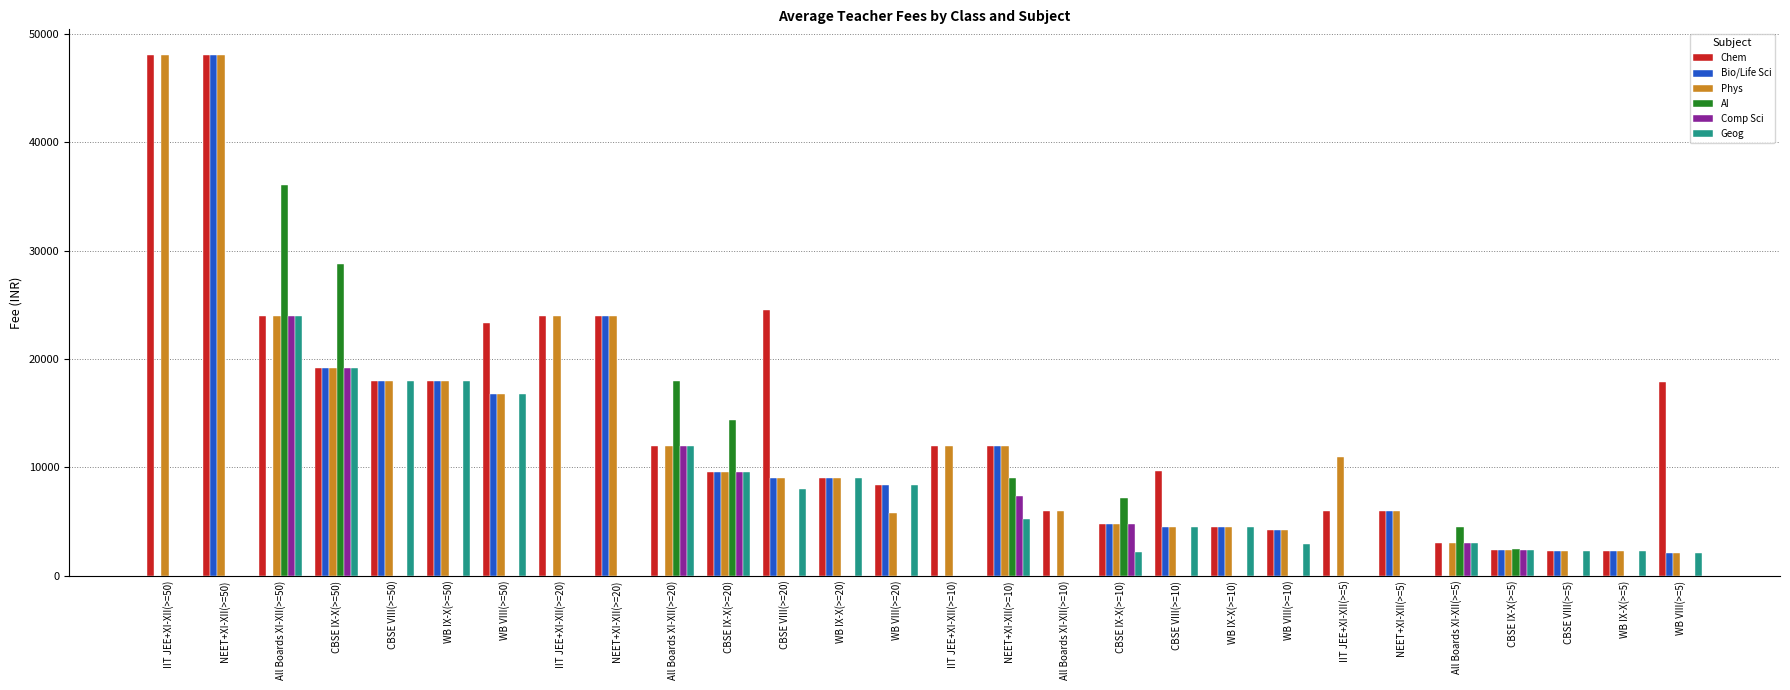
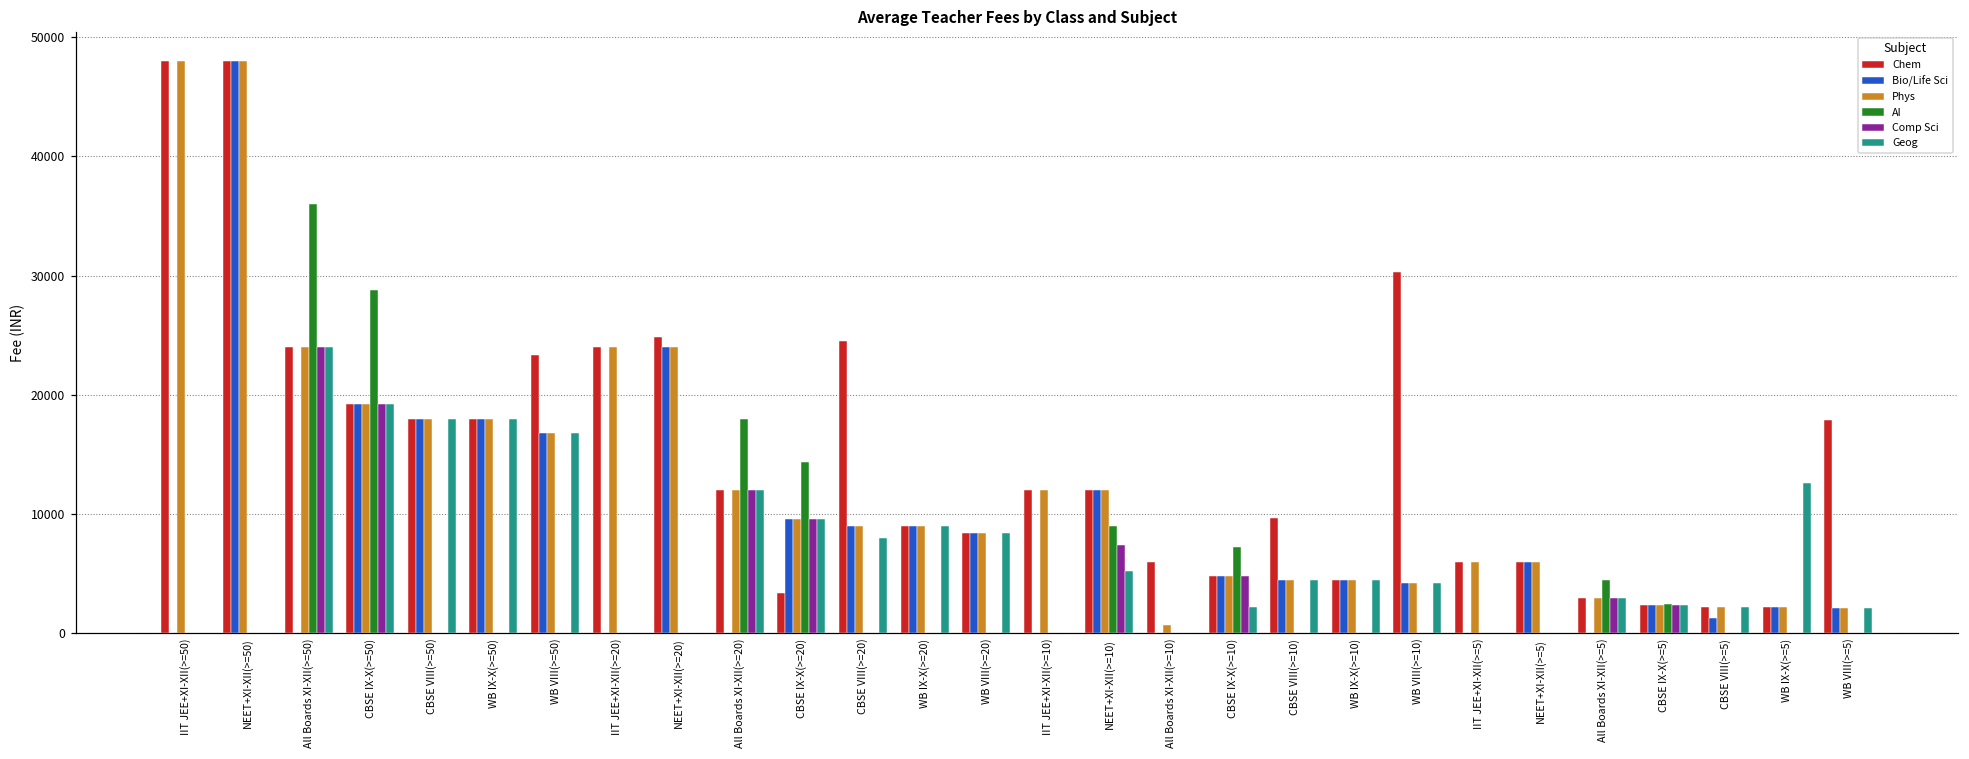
Chem, NEET+XI-XII(>=20): 24000 -> 24800
Chem, CBSE IX-X(>=20): 9600 -> 3400
Phys, WB VIII(>=20): 5800 -> 8400
Phys, All Boards XI-XII(>=10): 6000 -> 700
Chem, WB VIII(>=10): 4200 -> 30300
Geog, WB VIII(>=10): 3000 -> 4200
Phys, IIT JEE+XI-XII(>=5): 11000 -> 6000
Bio/Life Sci, CBSE VIII(>=5): 2300 -> 1300
Geog, WB IX-X(>=5): 2300 -> 12600
